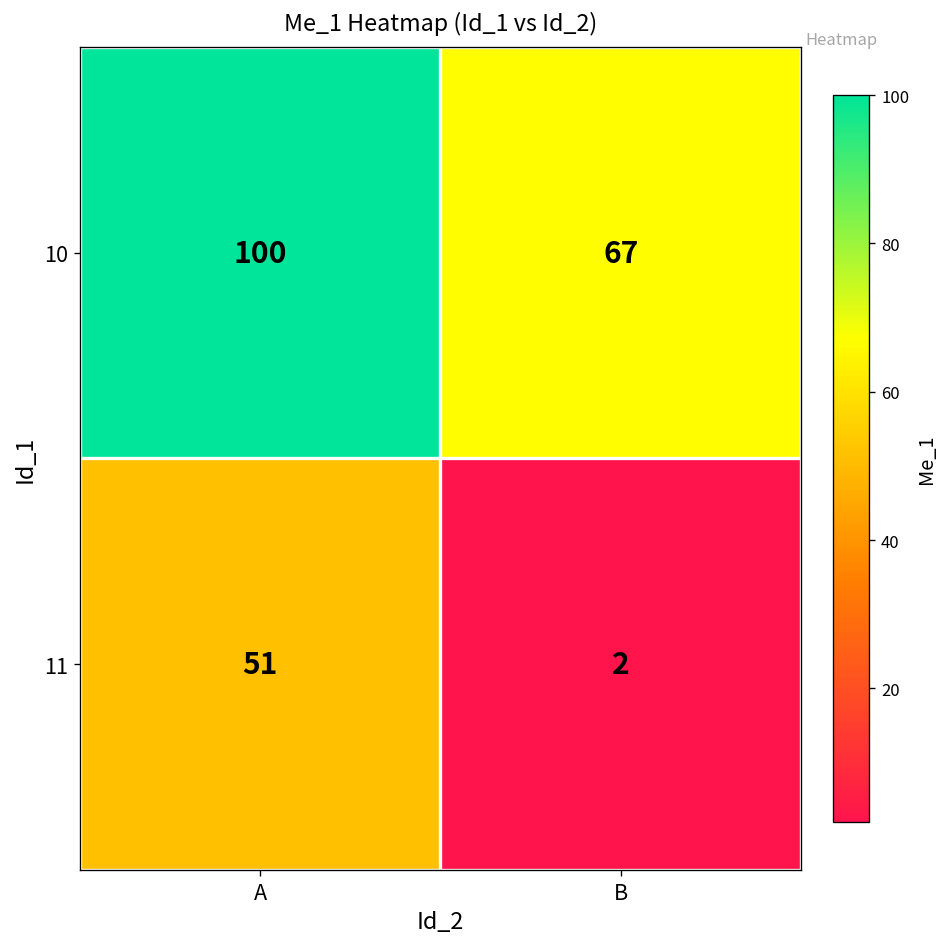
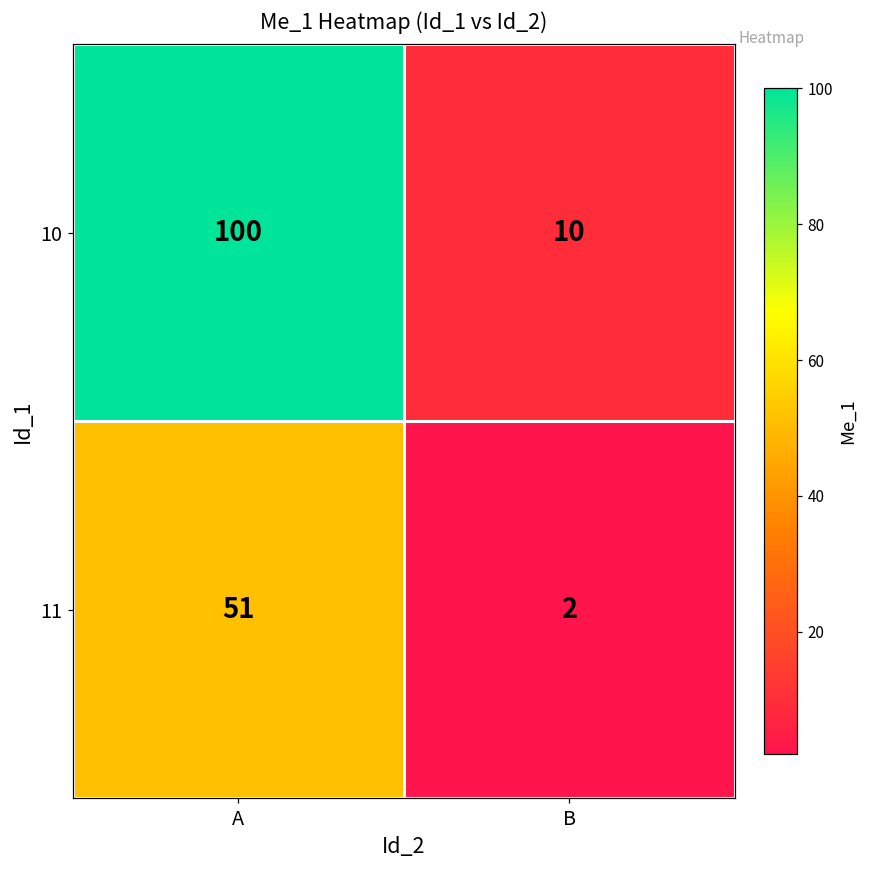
10, B: 67 -> 10
